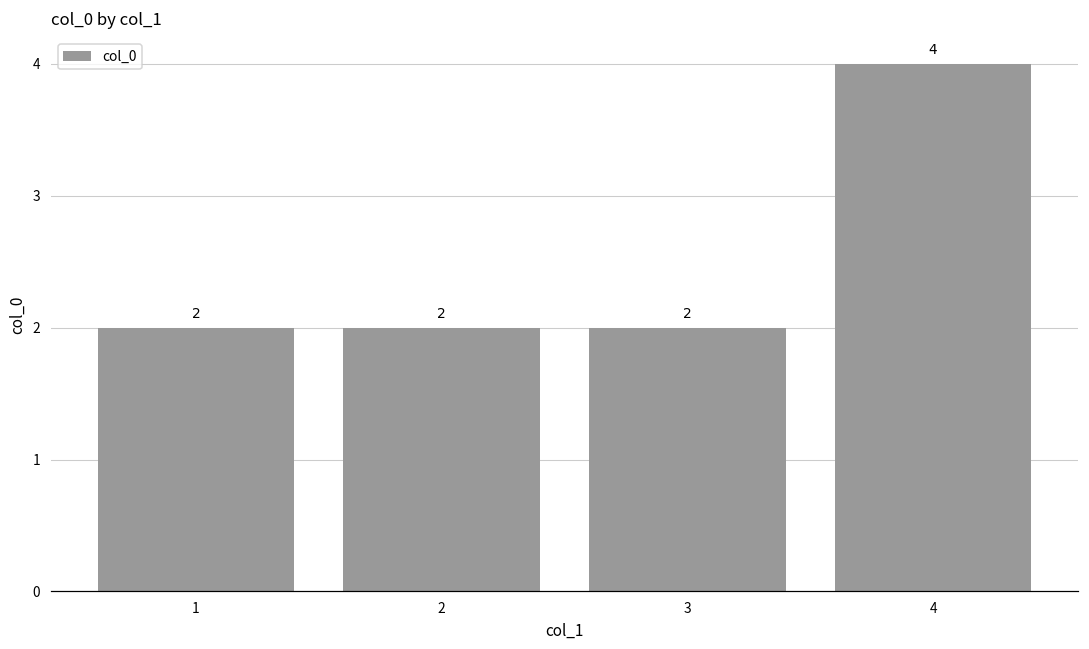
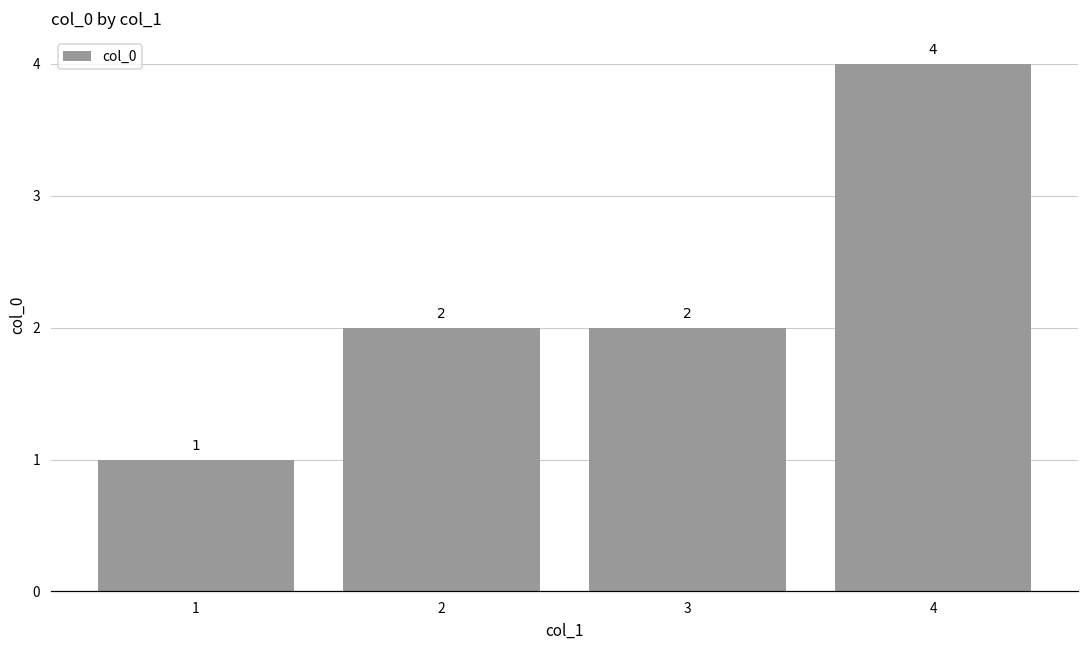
1: 2 -> 1
